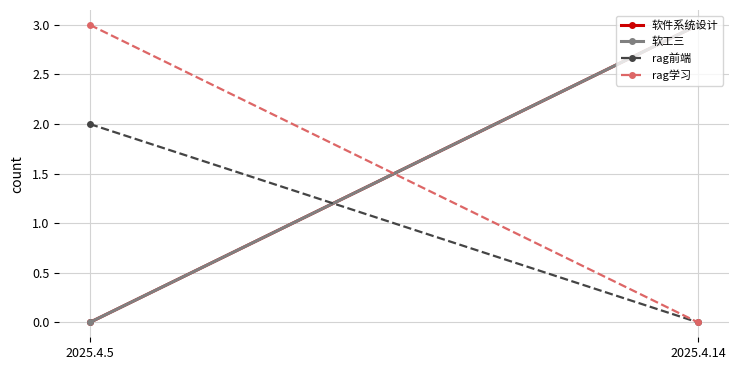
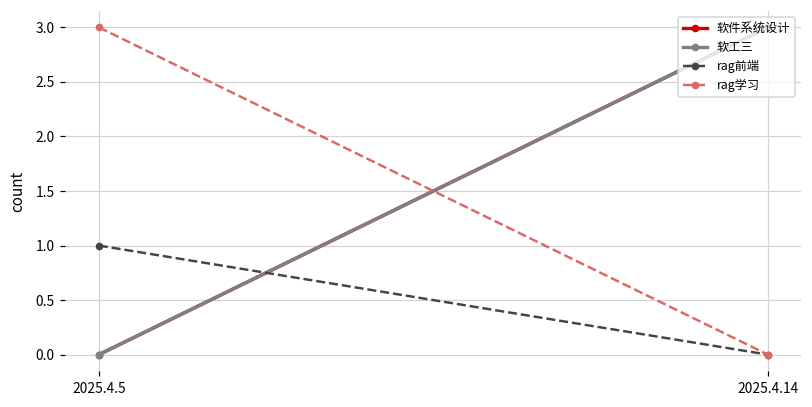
rag前端, 2025.4.5: 2 -> 1
